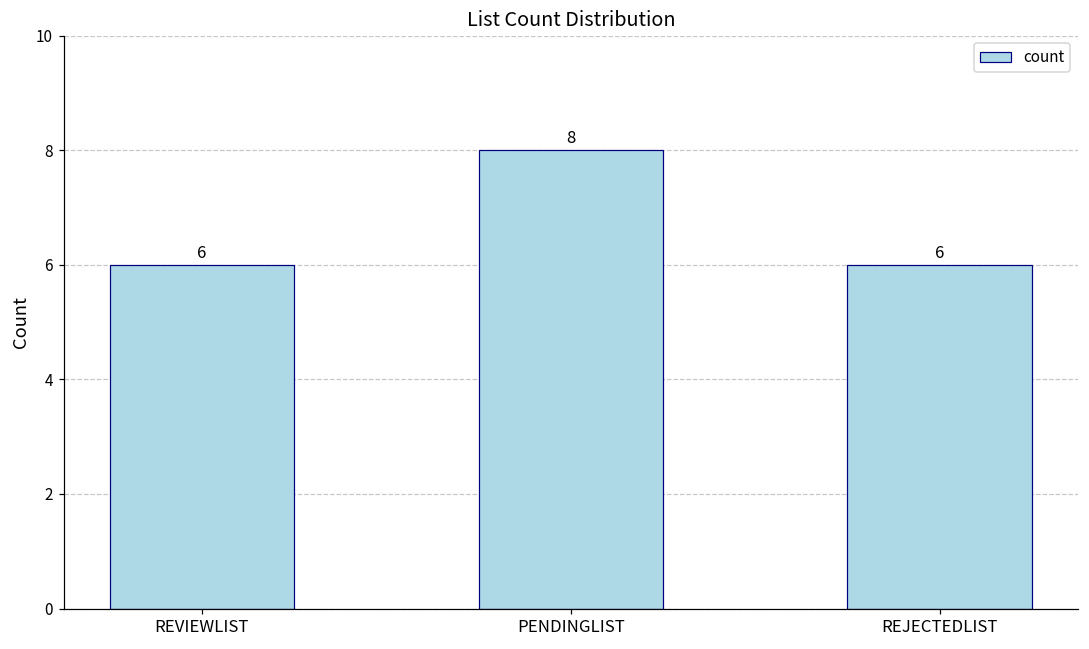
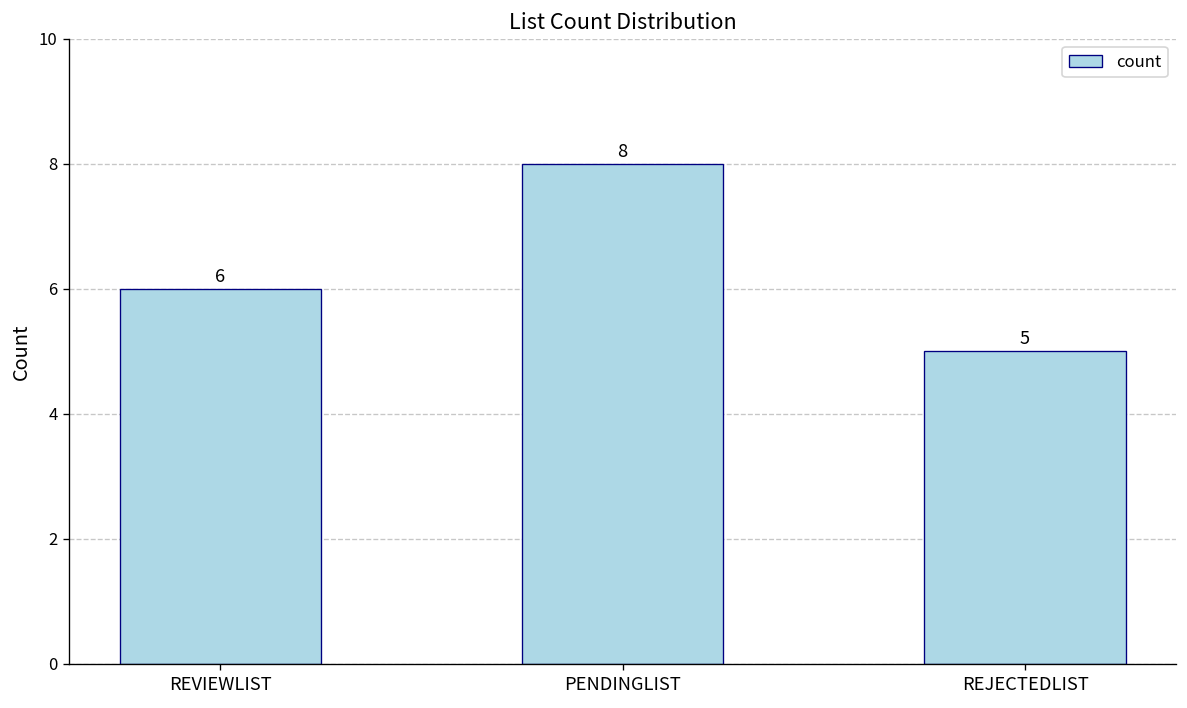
REJECTEDLIST: 6 -> 5
